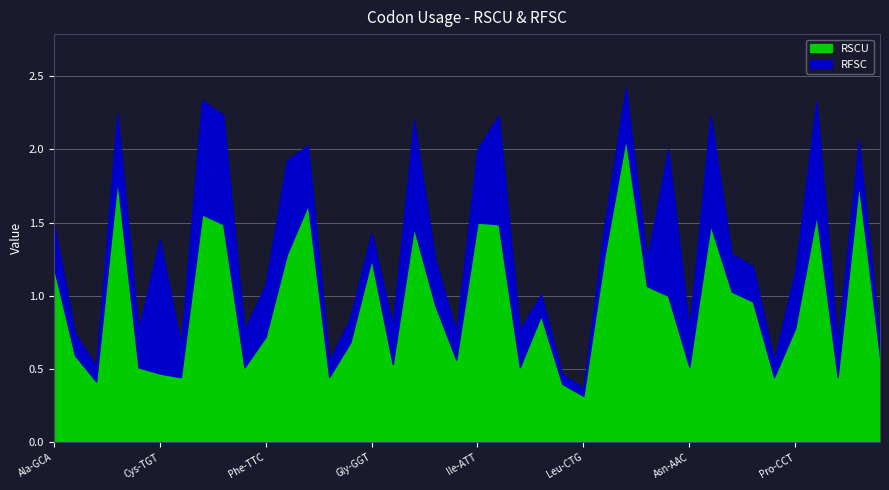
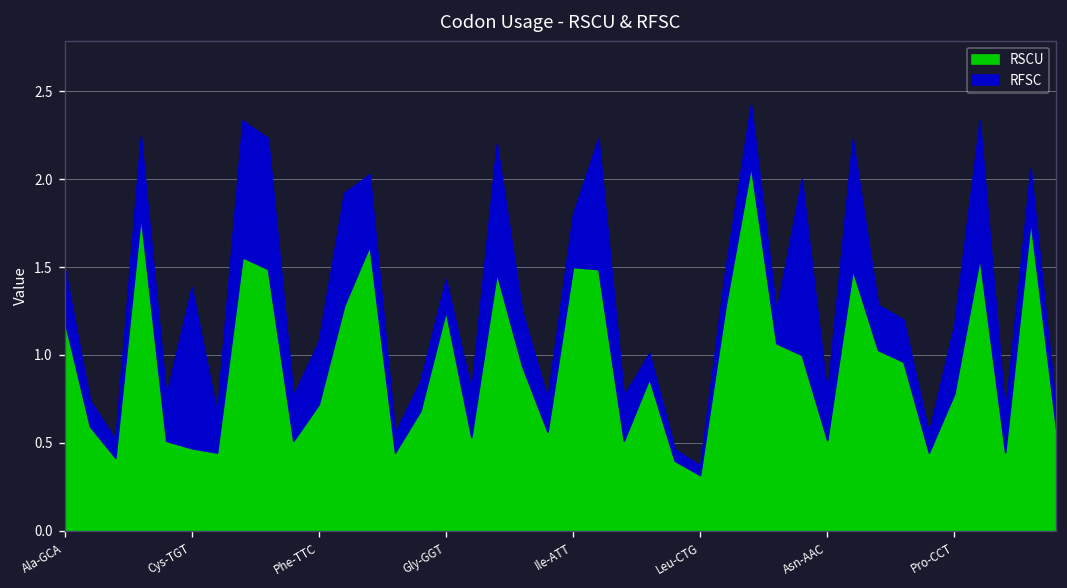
RFSC, Ile-ATT: 0.5 -> 0.3
